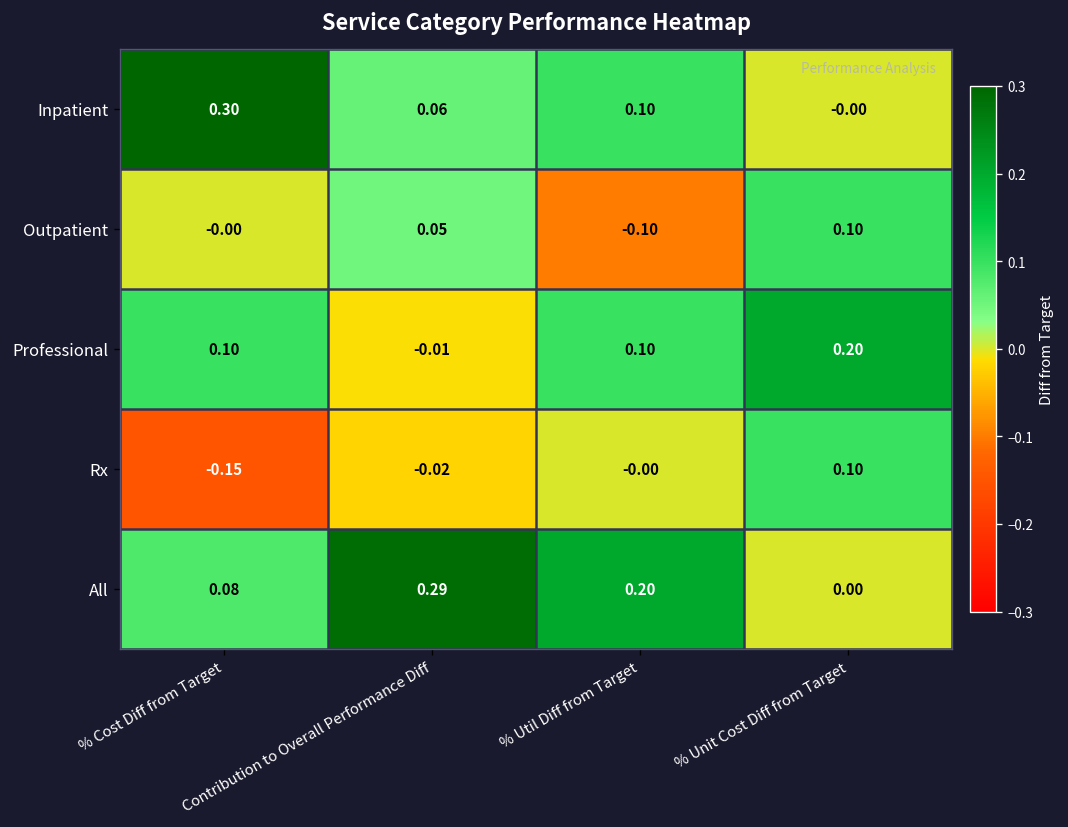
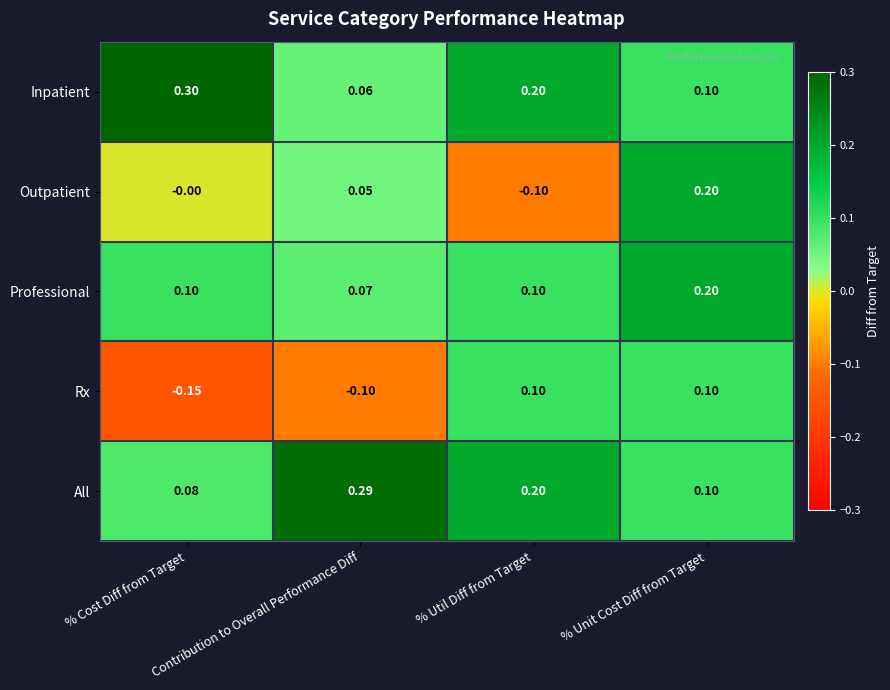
Inpatient, % Util Diff from Target: 0.10 -> 0.20
Inpatient, % Unit Cost Diff from Target: -0.00 -> 0.10
Outpatient, % Unit Cost Diff from Target: 0.10 -> 0.20
Professional, Contribution to Overall Performance Diff: -0.01 -> 0.07
Rx, Contribution to Overall Performance Diff: -0.02 -> -0.10
Rx, % Util Diff from Target: -0.00 -> 0.10
All, % Unit Cost Diff from Target: 0.00 -> 0.10
